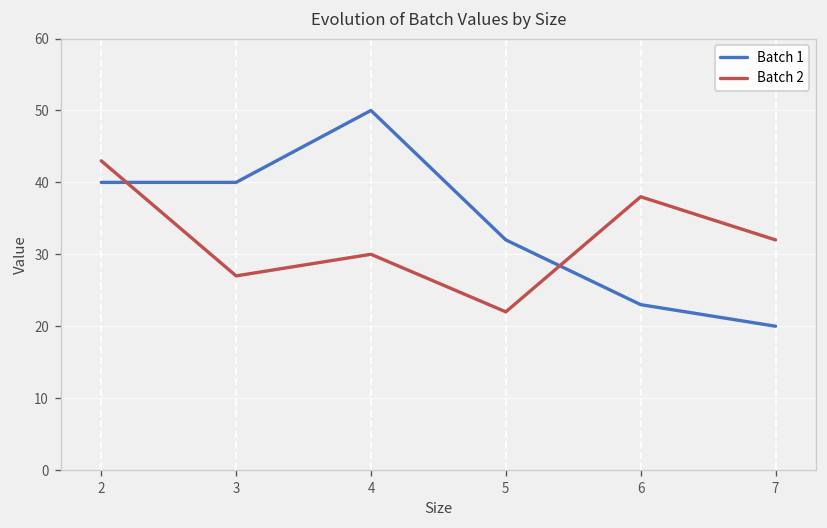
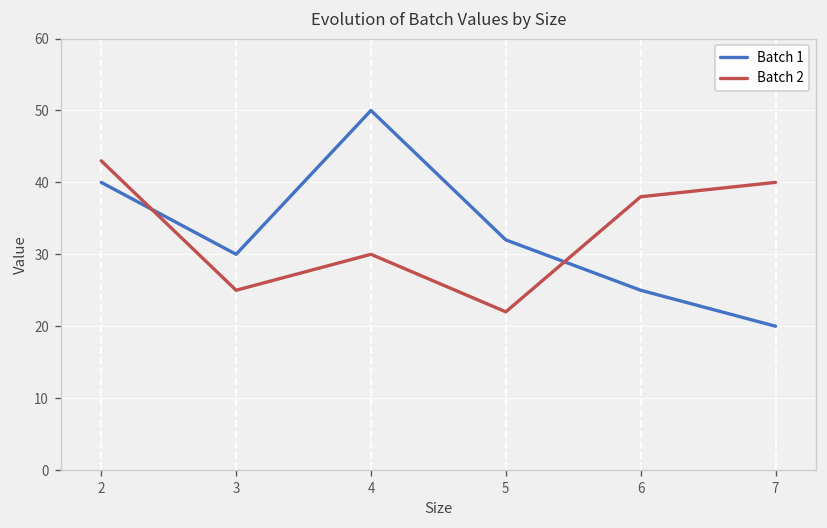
Batch 1, 3: 40 -> 30
Batch 2, 3: 27 -> 25
Batch 1, 6: 23 -> 25
Batch 2, 7: 32 -> 40
